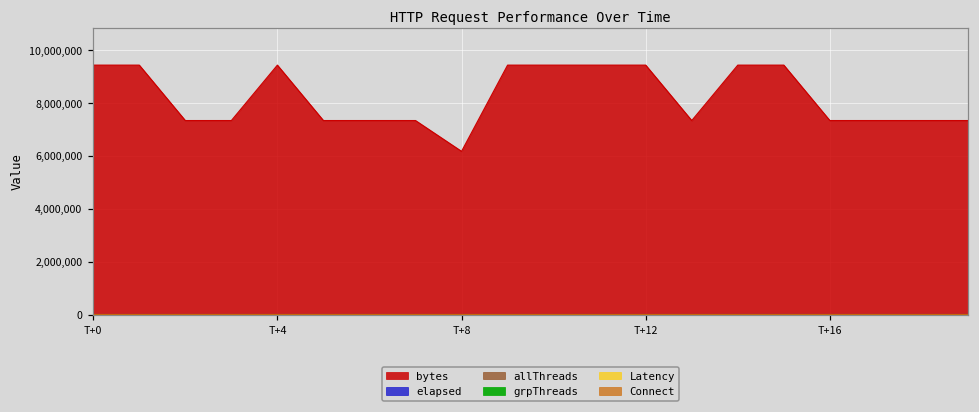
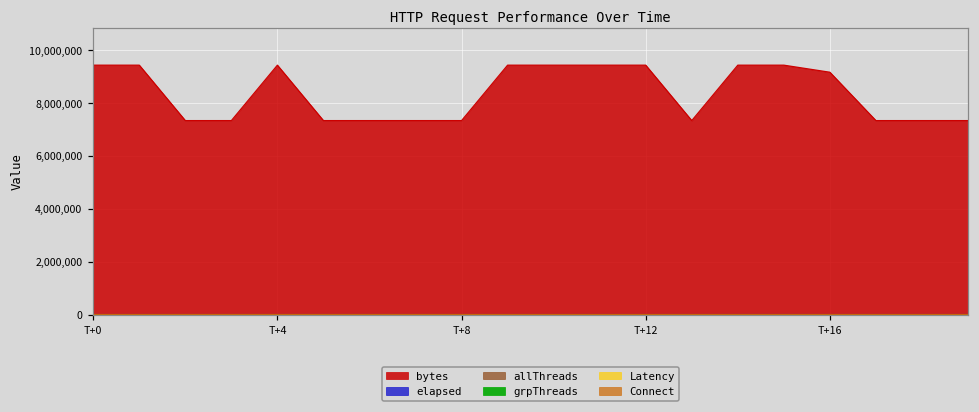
bytes, T+8: 6,200,000 -> 7,300,000
bytes, T+16: 7,300,000 -> 9,200,000
